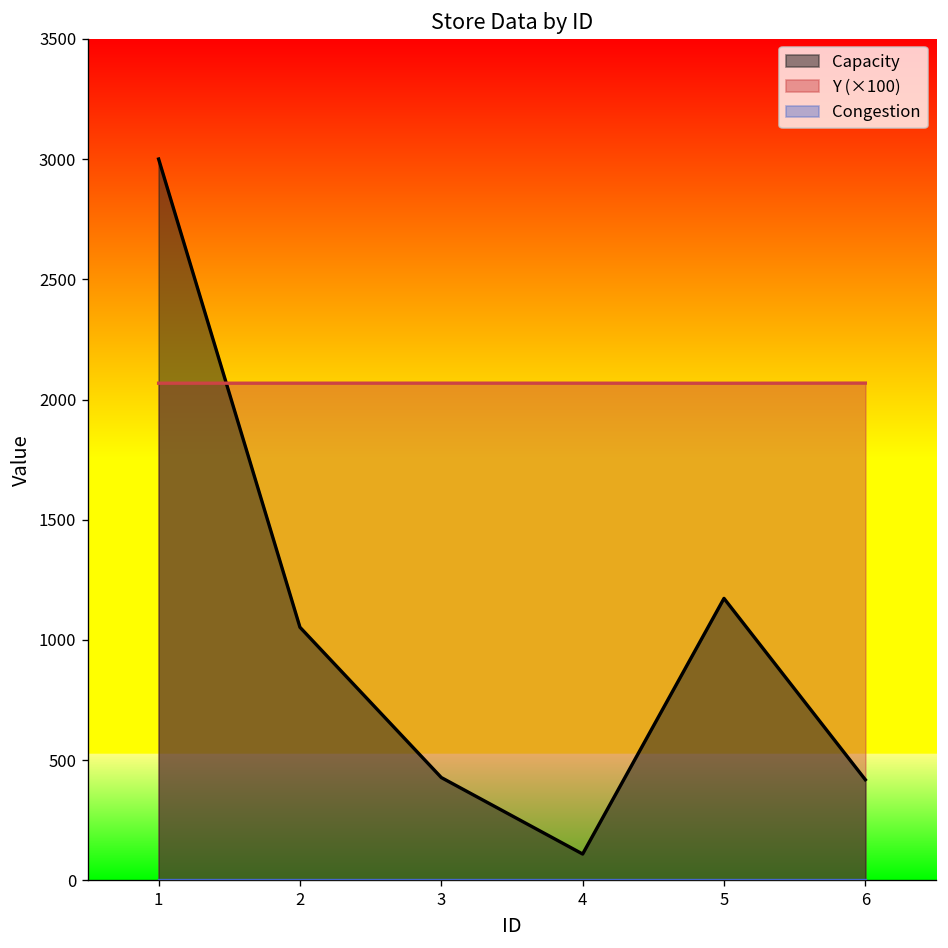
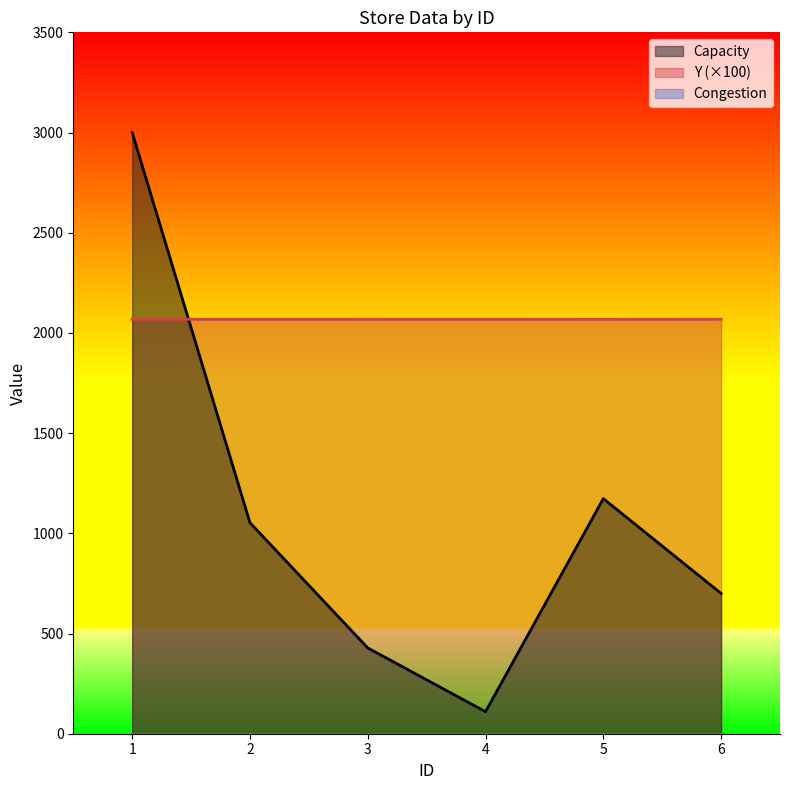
Capacity, 6: 420 -> 700
